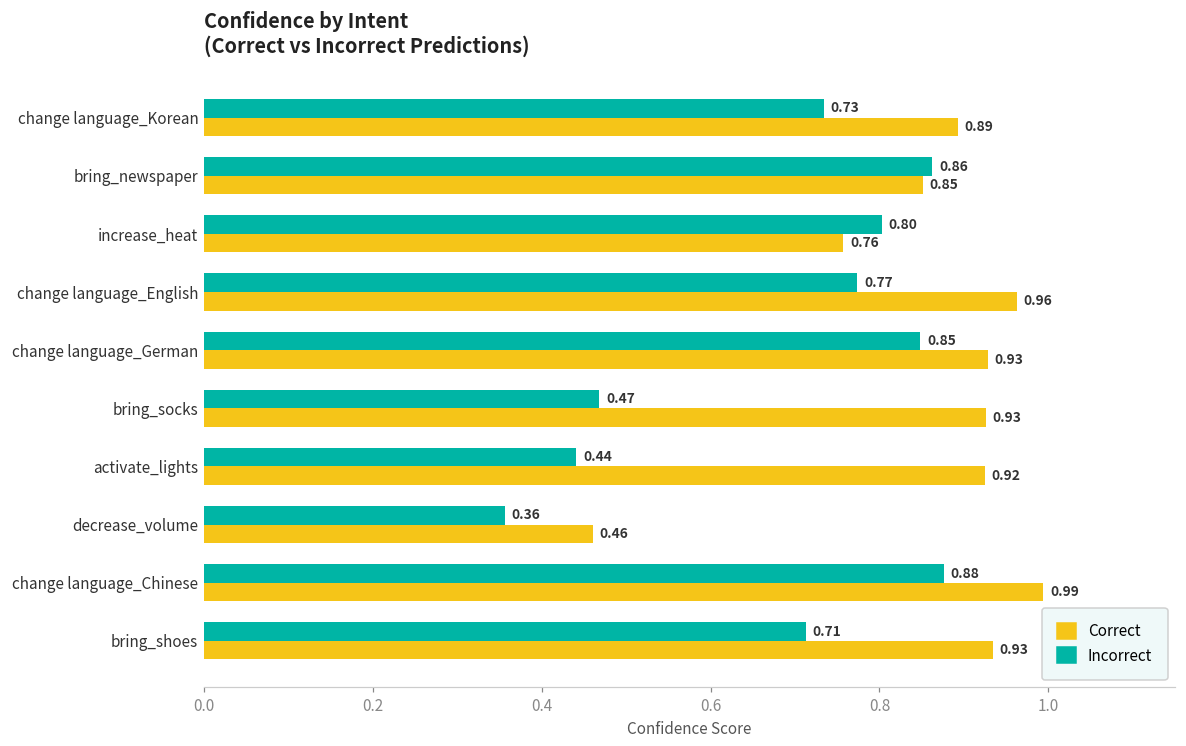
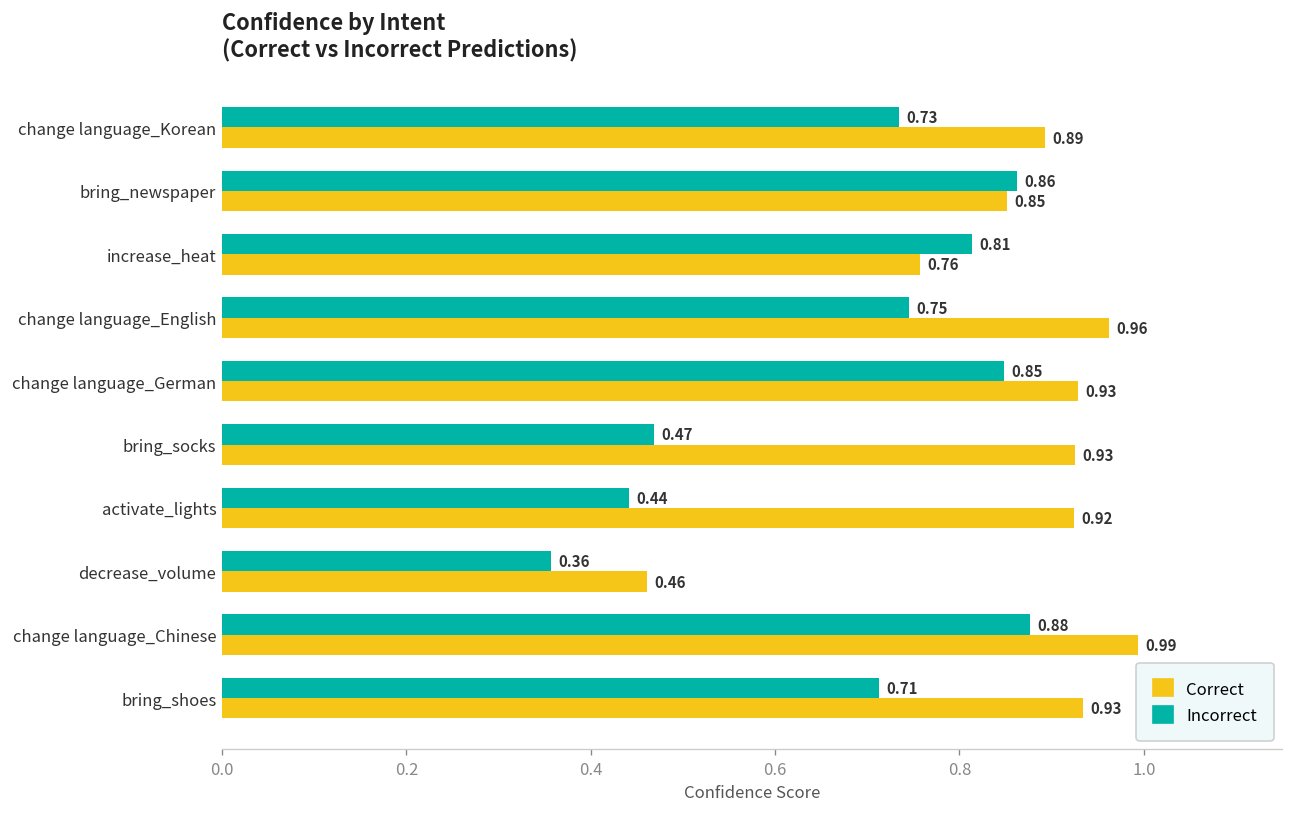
Incorrect, increase_heat: 0.80 -> 0.81
Incorrect, change language_English: 0.77 -> 0.75
